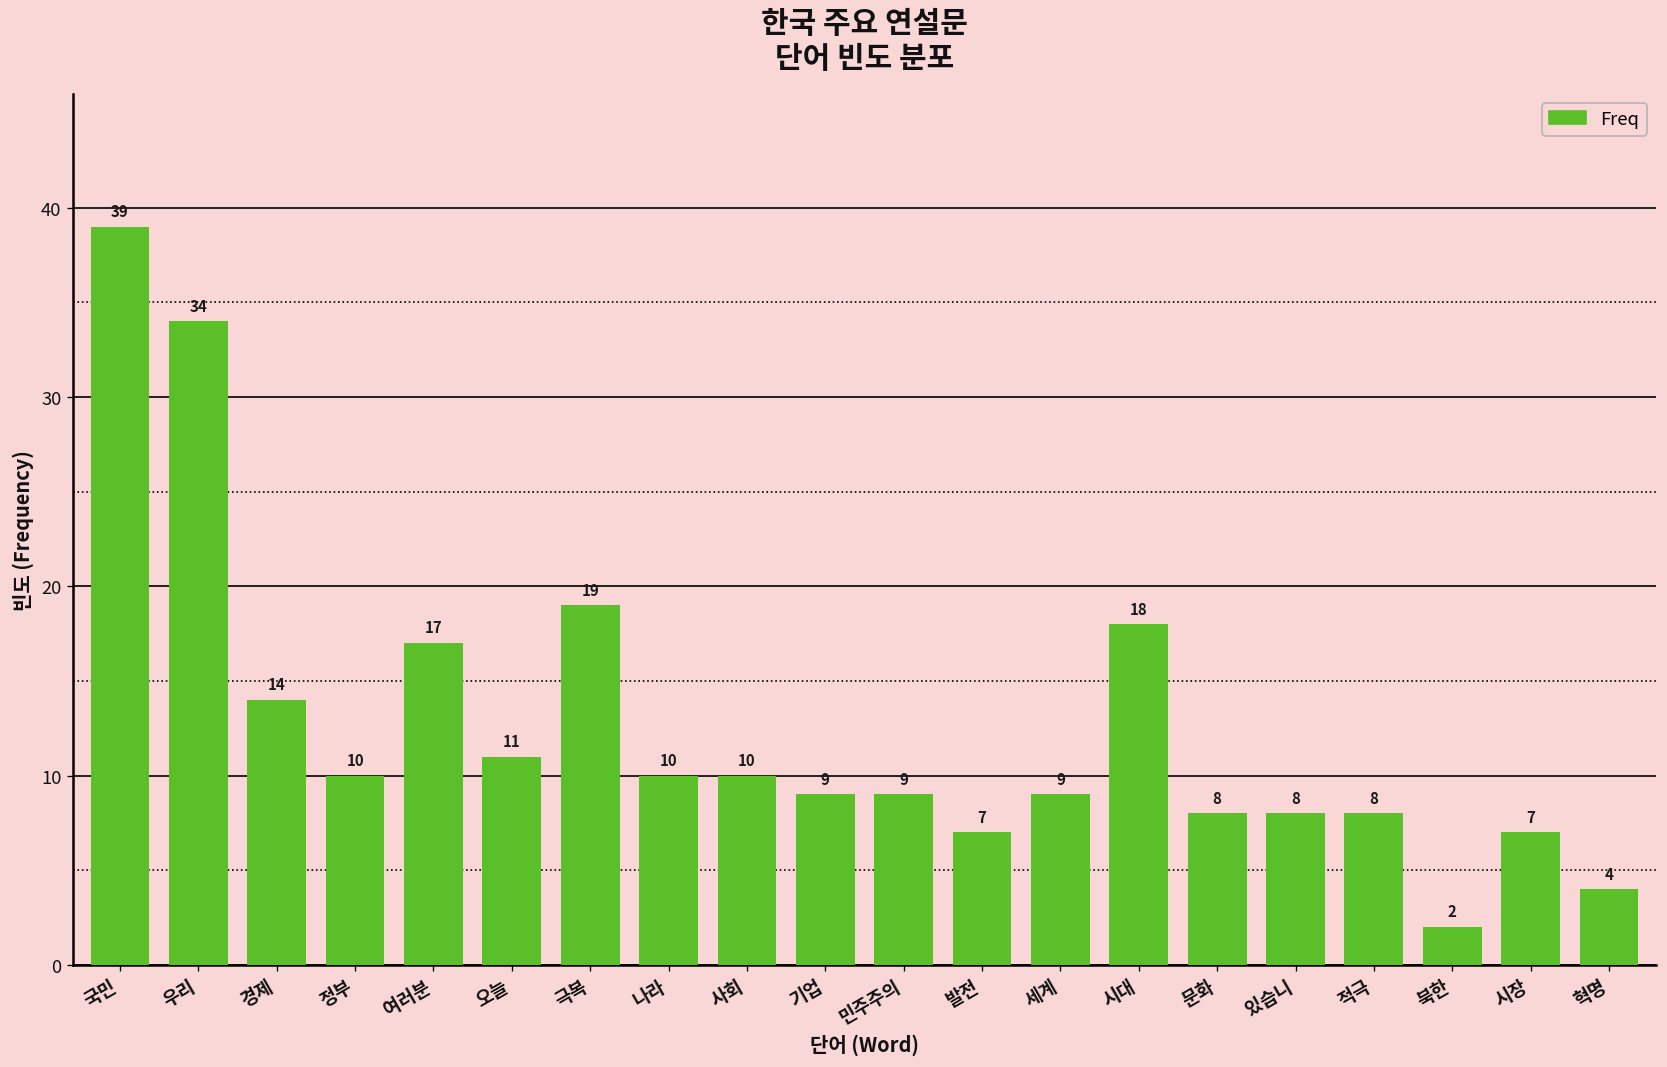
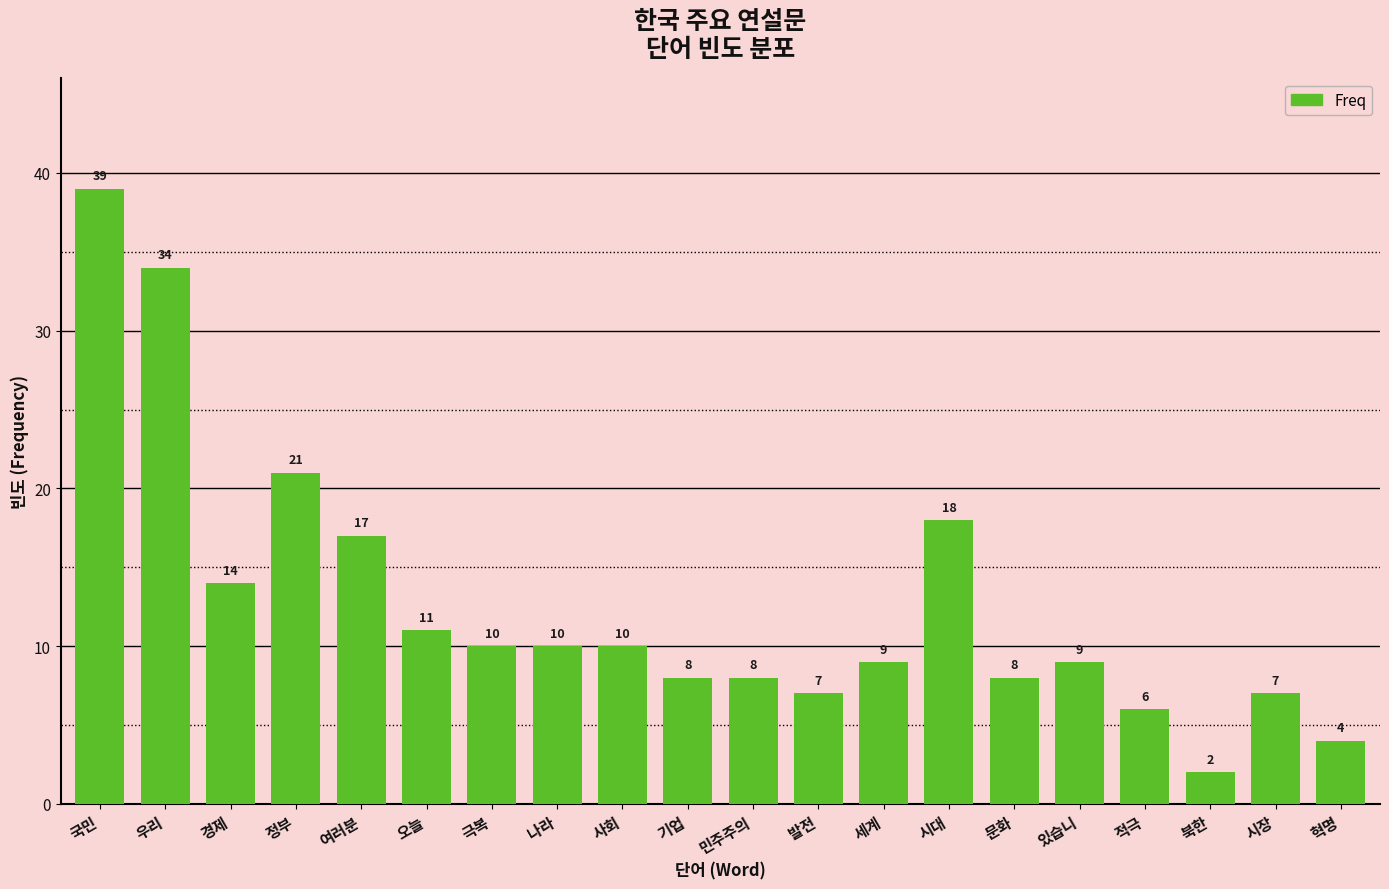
정부: 10 -> 21
극복: 19 -> 10
기업: 9 -> 8
민주주의: 9 -> 8
있습니: 8 -> 9
적극: 8 -> 6
